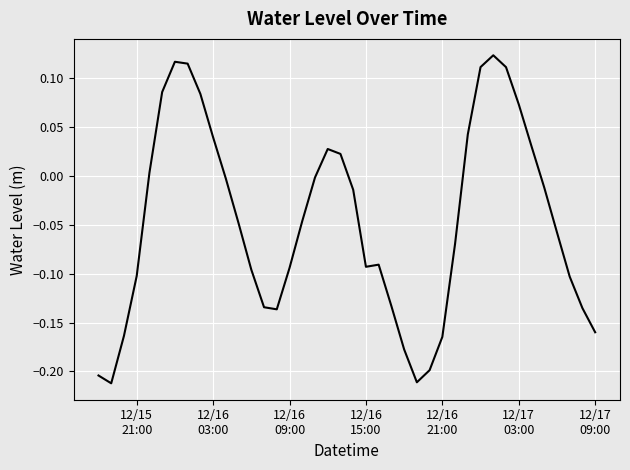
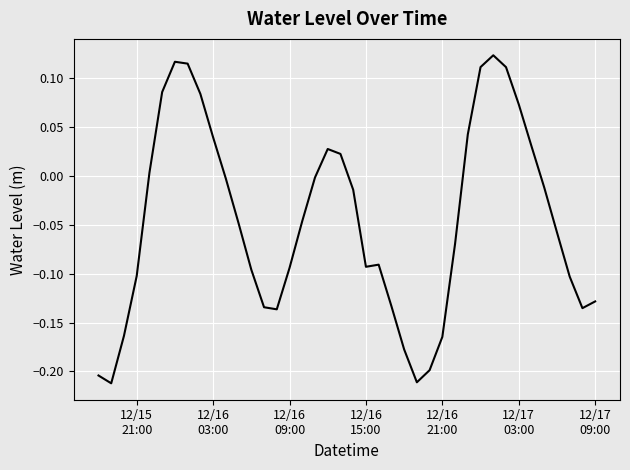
12/17 09:00: -0.16 -> -0.13
